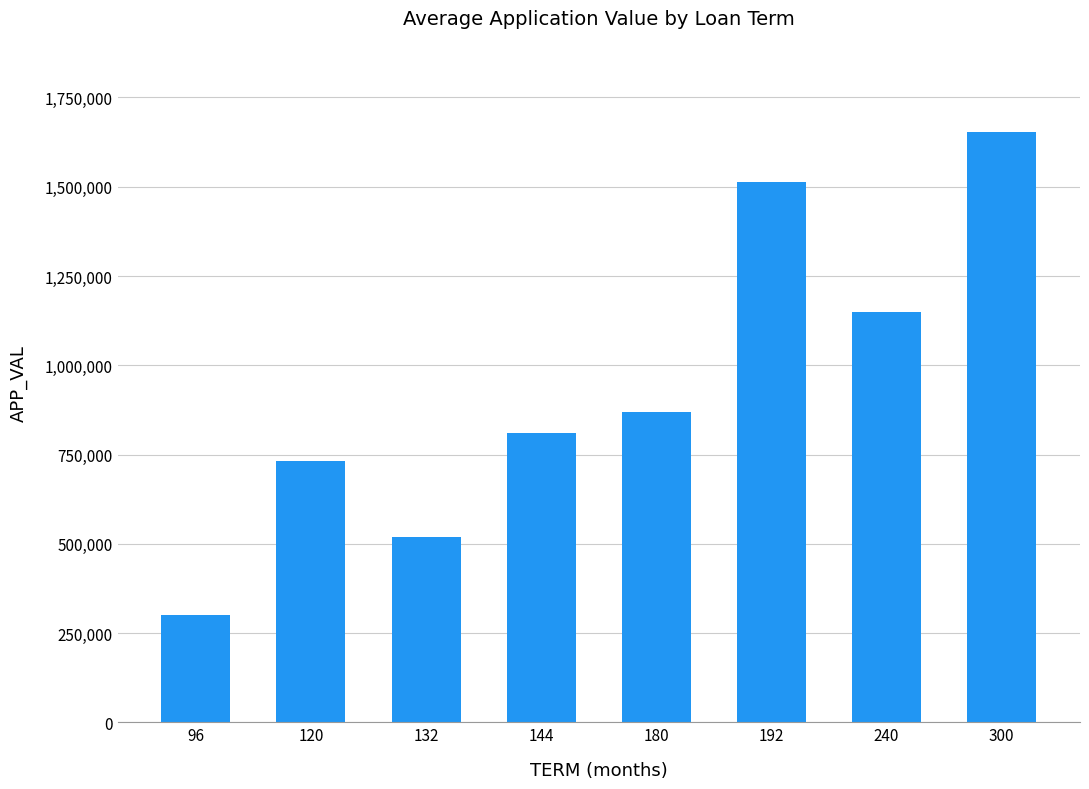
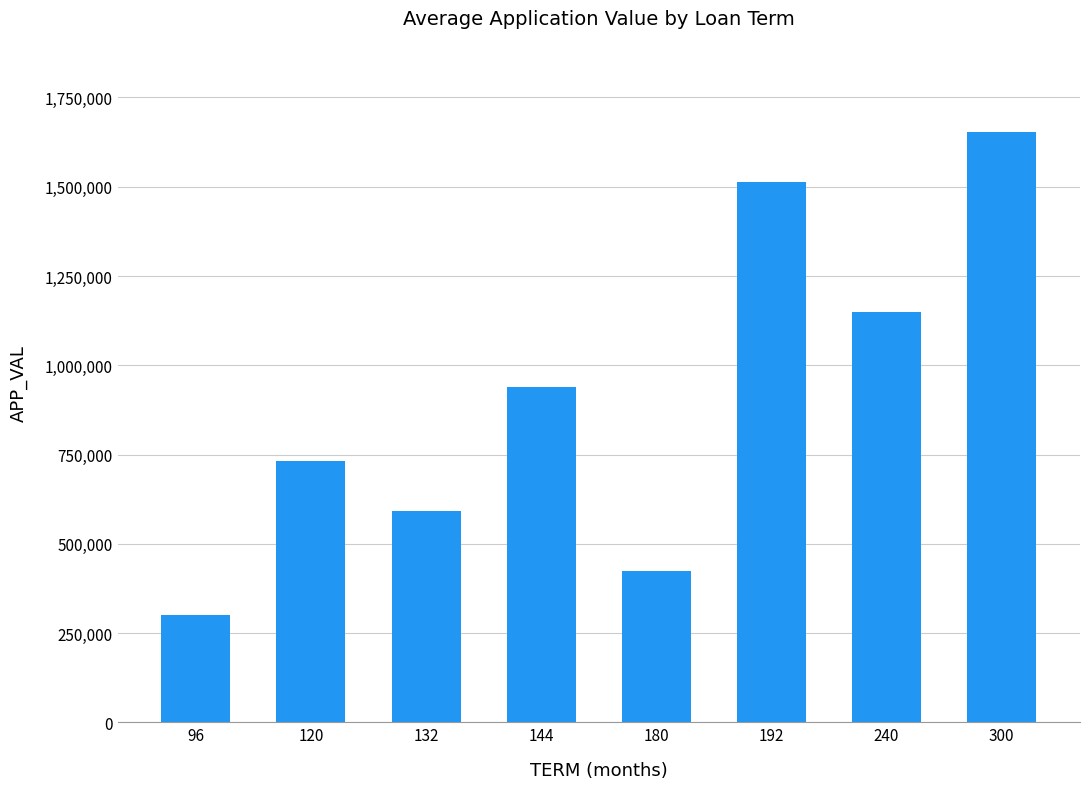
132: 520,000 -> 590,000
144: 810,000 -> 940,000
180: 870,000 -> 420,000
